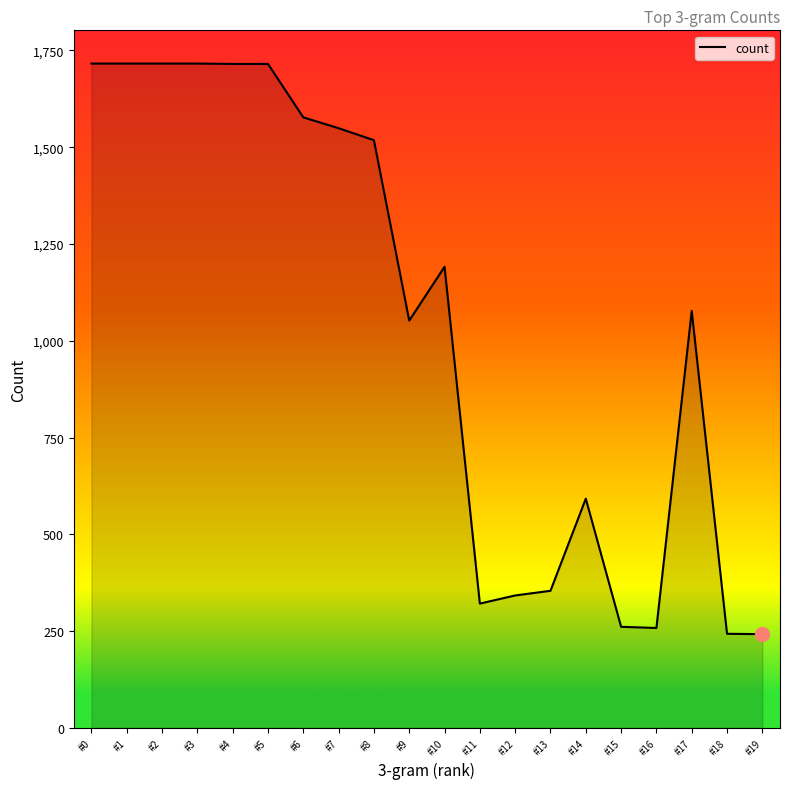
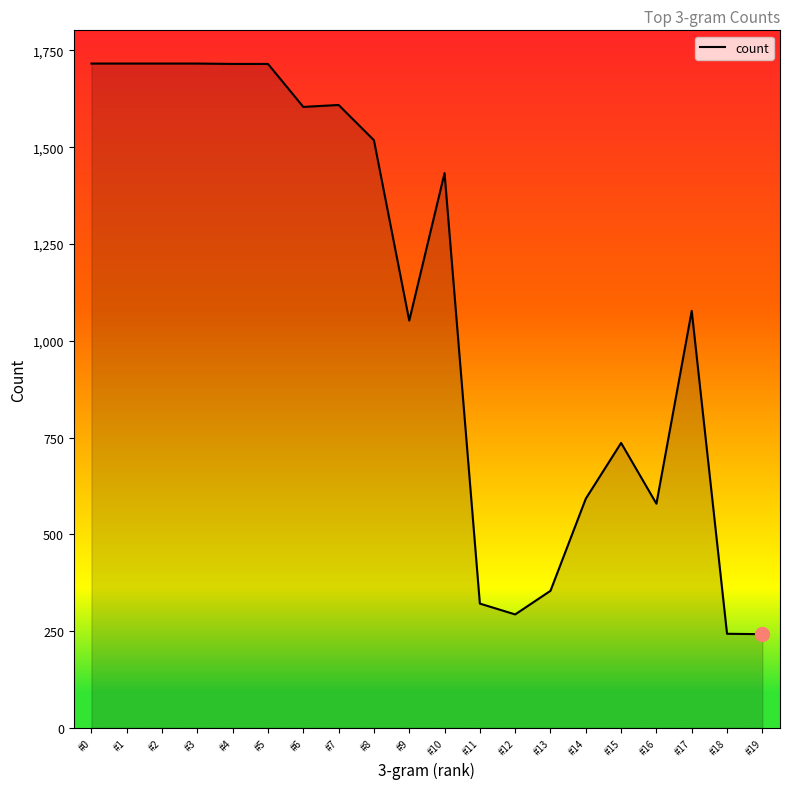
count, #6: 1,580 -> 1,600
count, #7: 1,550 -> 1,610
count, #10: 1,190 -> 1,430
count, #12: 340 -> 290
count, #15: 260 -> 740
count, #16: 260 -> 580
